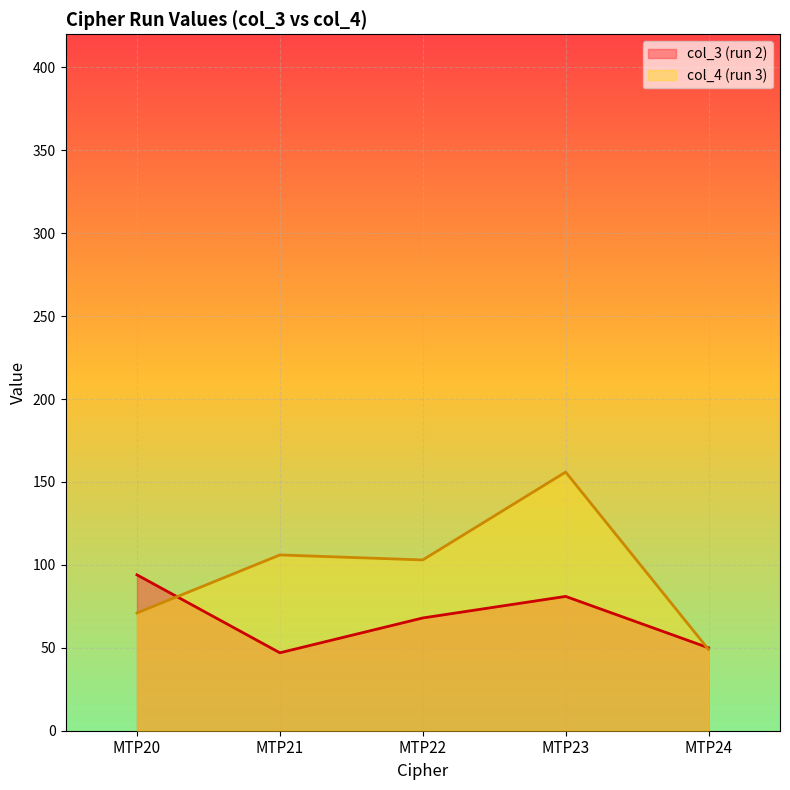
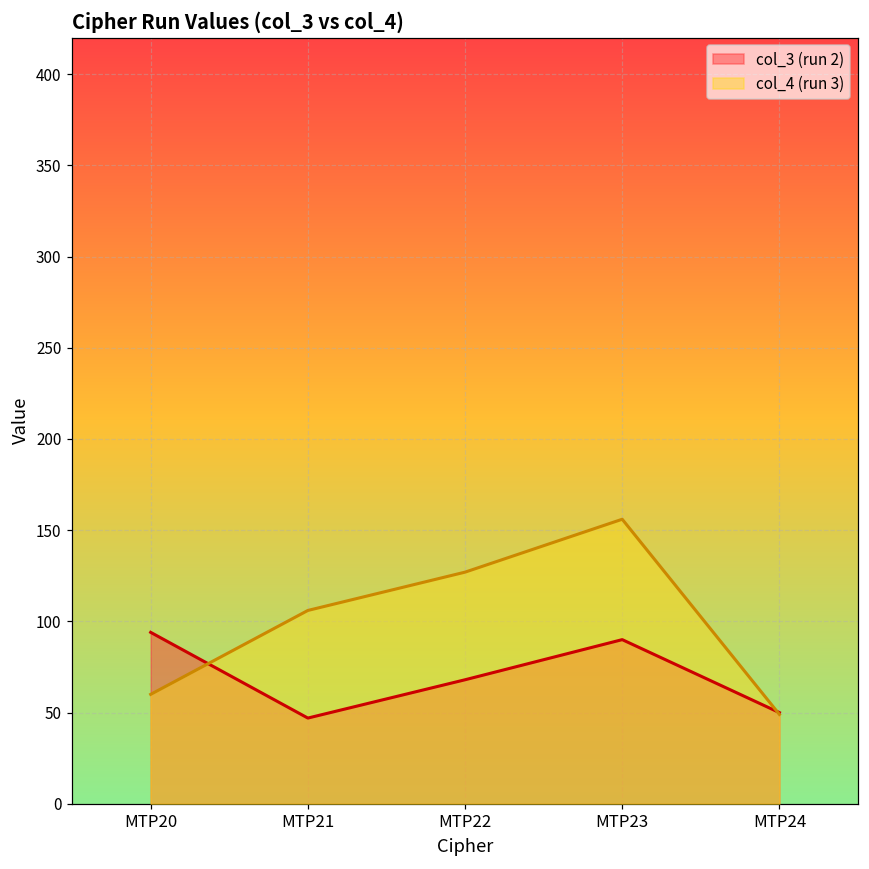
col_4 (run 3), MTP20: 71 -> 60
col_4 (run 3), MTP22: 103 -> 127
col_3 (run 2), MTP23: 81 -> 90
